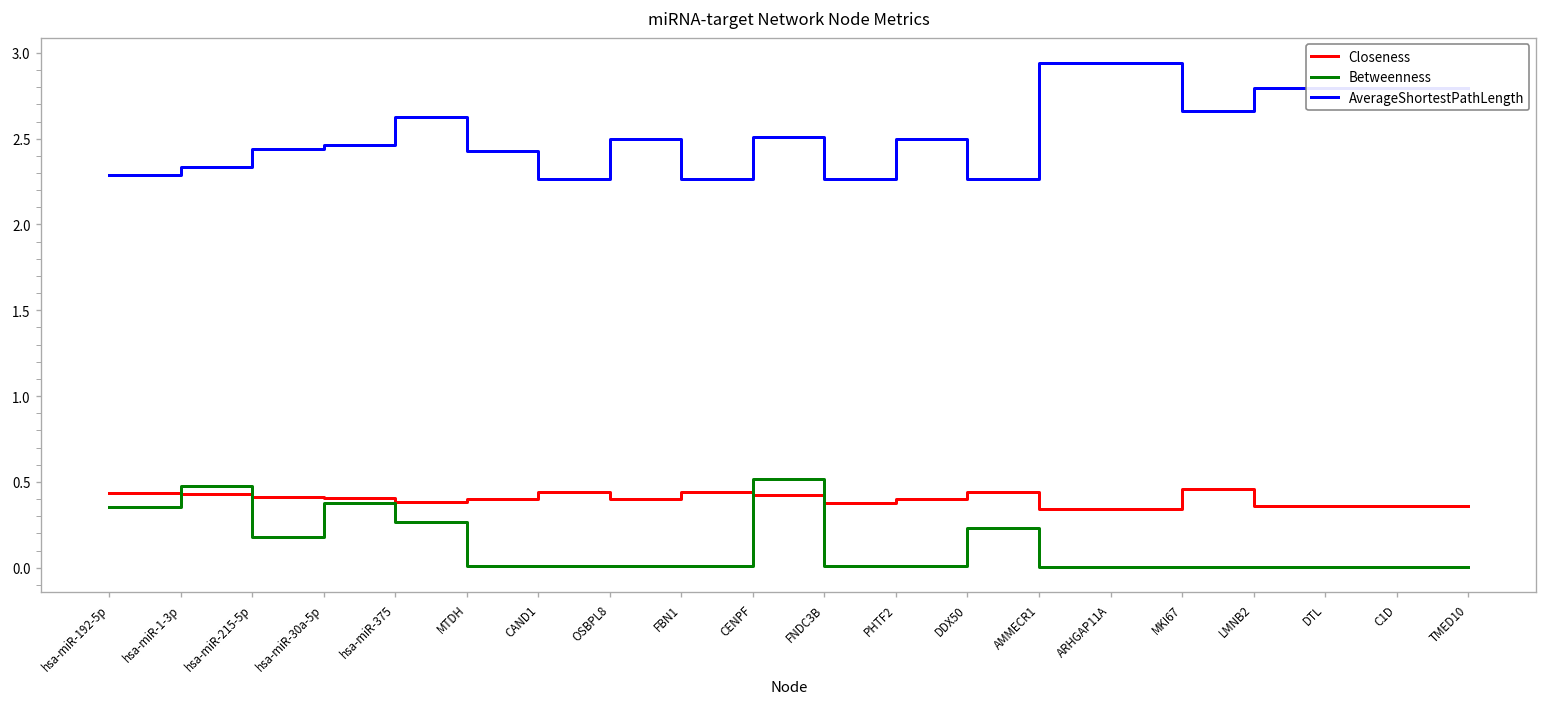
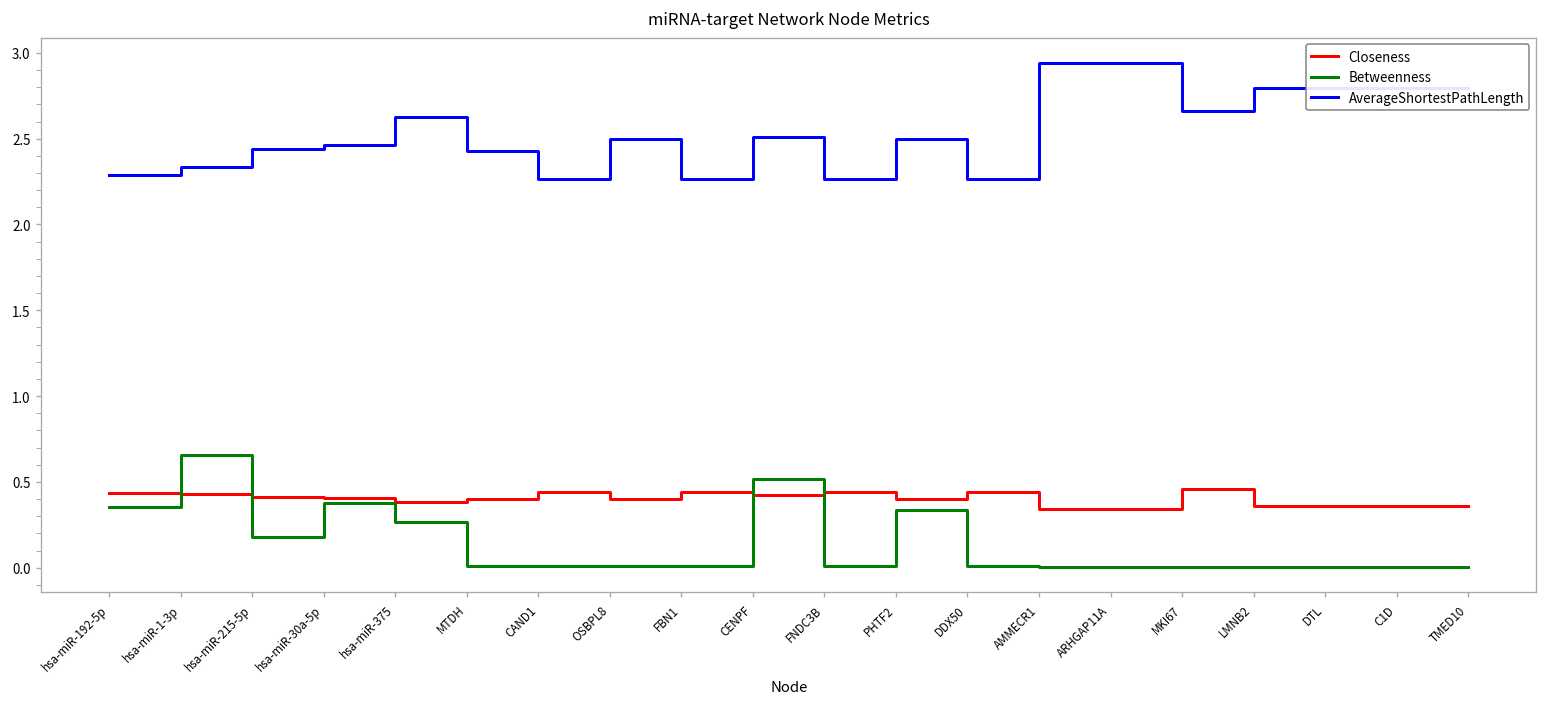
Betweenness, hsa-miR-1-3p: 0.48 -> 0.65
Closeness, FNDC3B: 0.37 -> 0.44
Betweenness, PHTF2: 0.01 -> 0.34
Betweenness, DDX50: 0.23 -> 0.01
